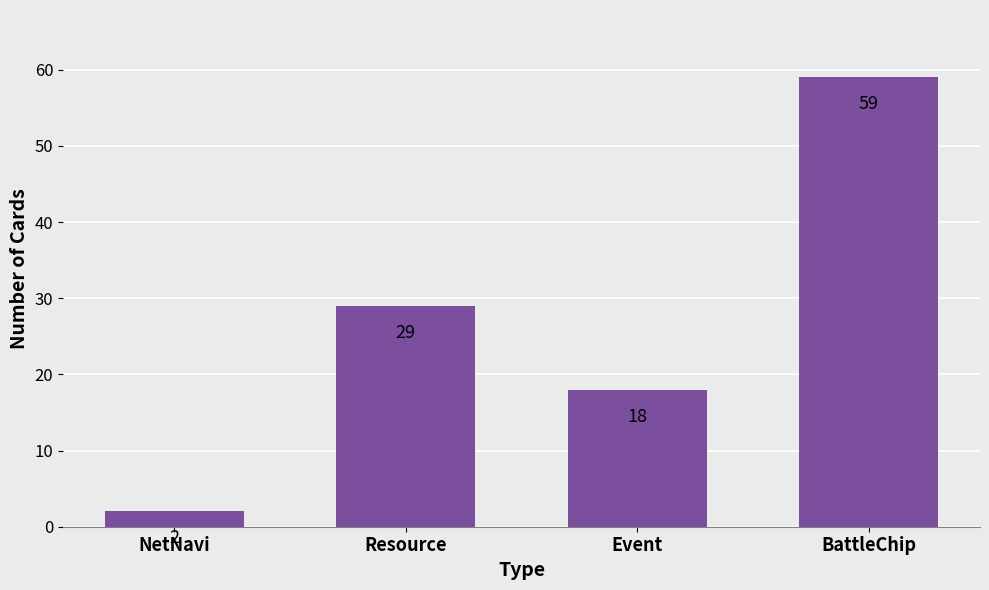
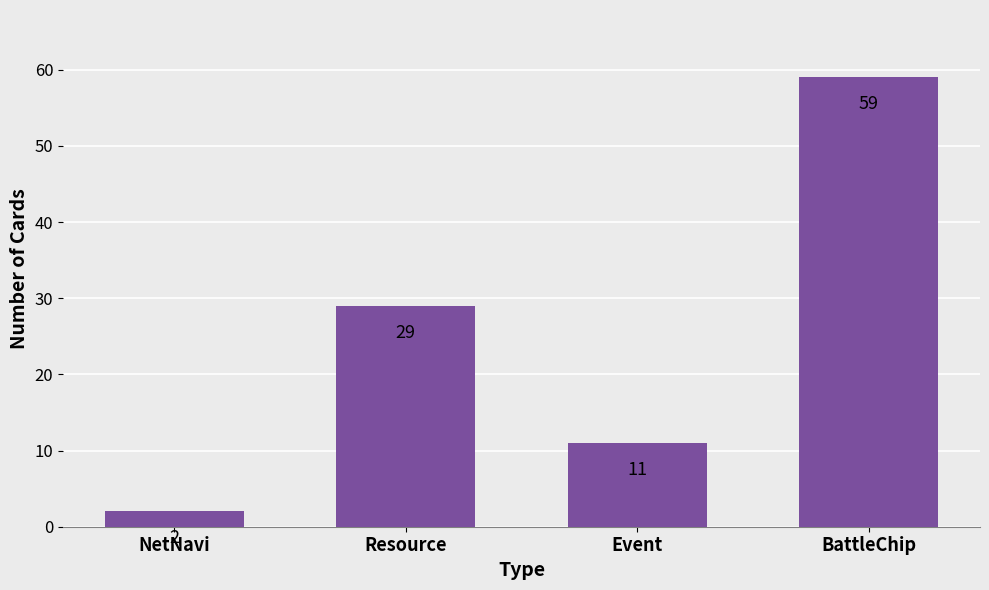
Event: 18 -> 11
